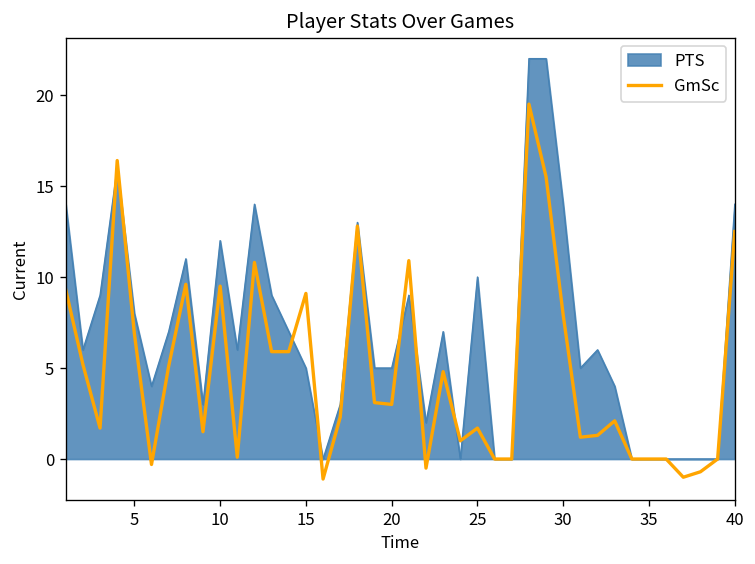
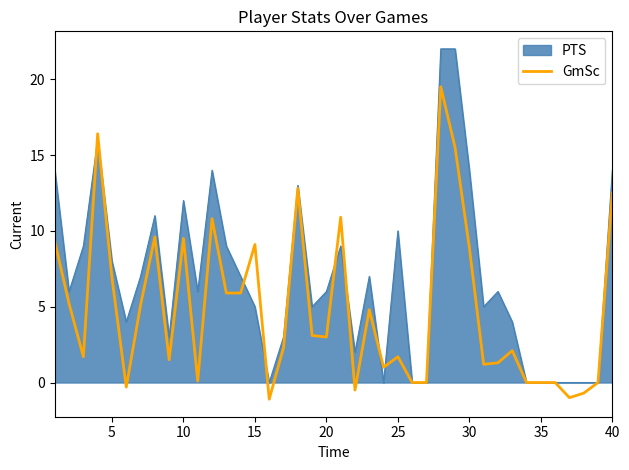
PTS, 20: 5 -> 6
GmSc, 30: 7.9 -> 8.9
